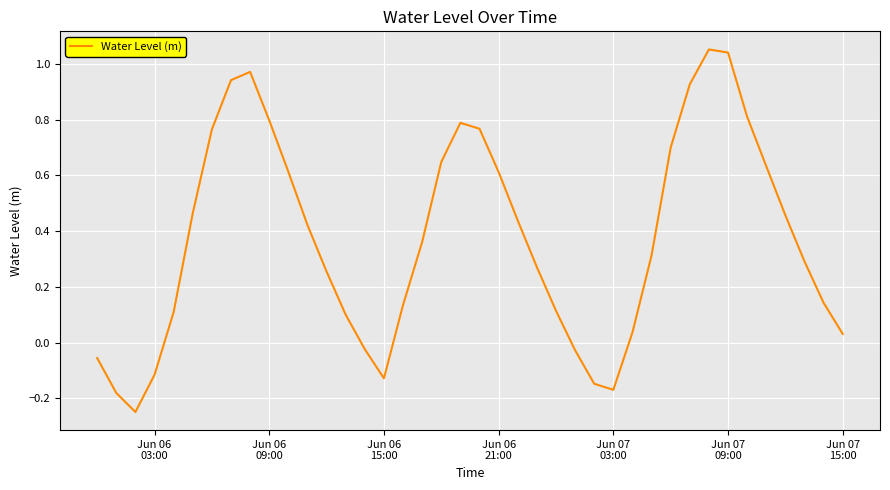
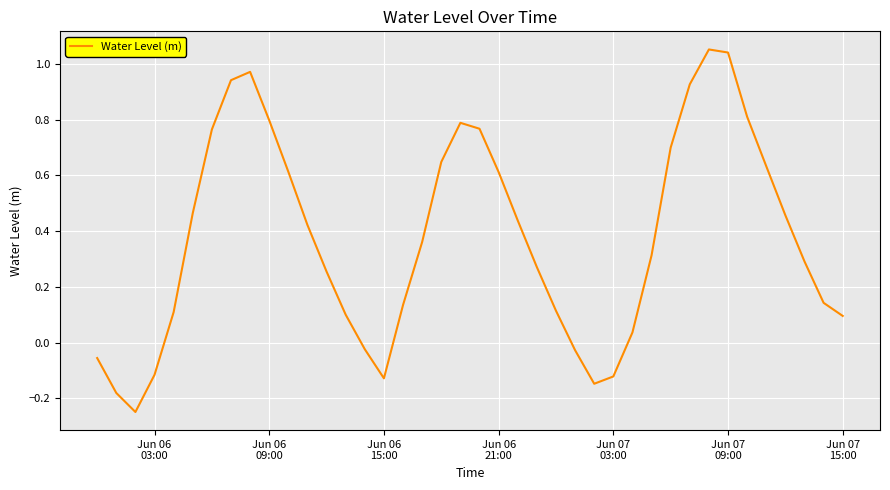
Jun 07 03:00: -0.17 -> -0.12
Jun 07 15:00: 0.03 -> 0.10
